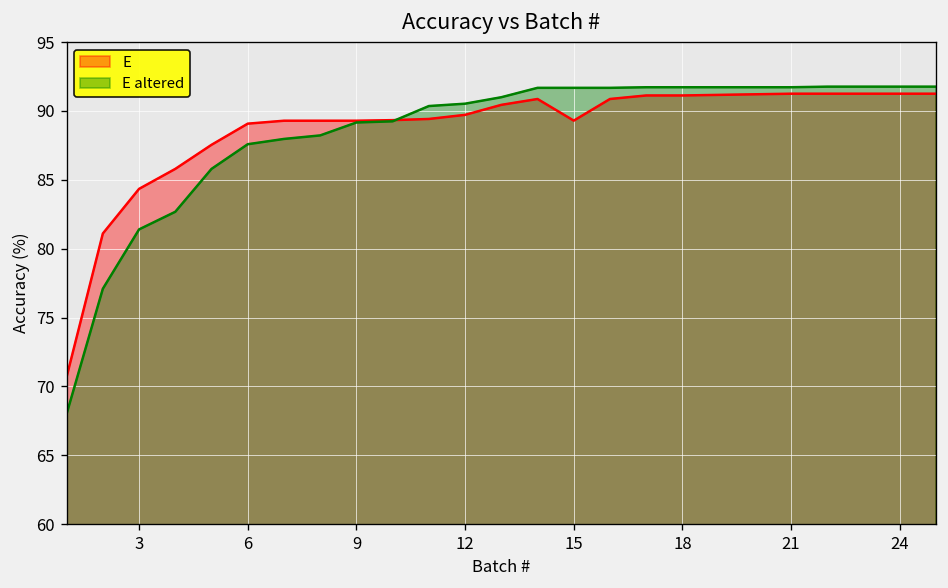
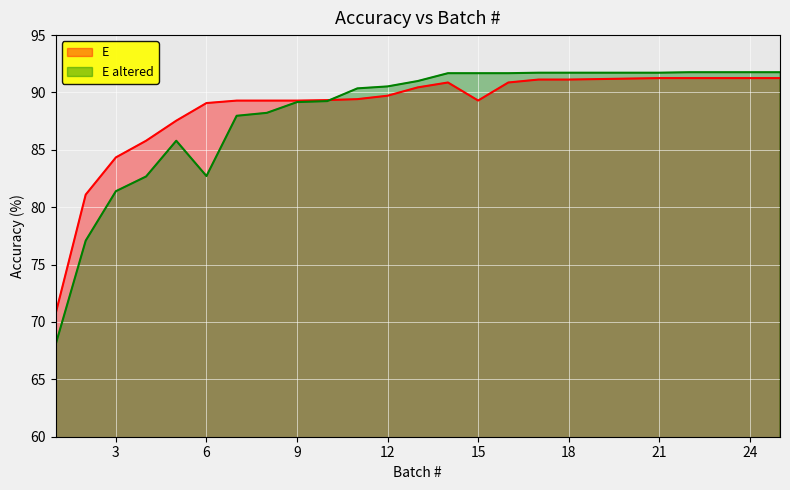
E altered, 6: 87.6 -> 82.7
